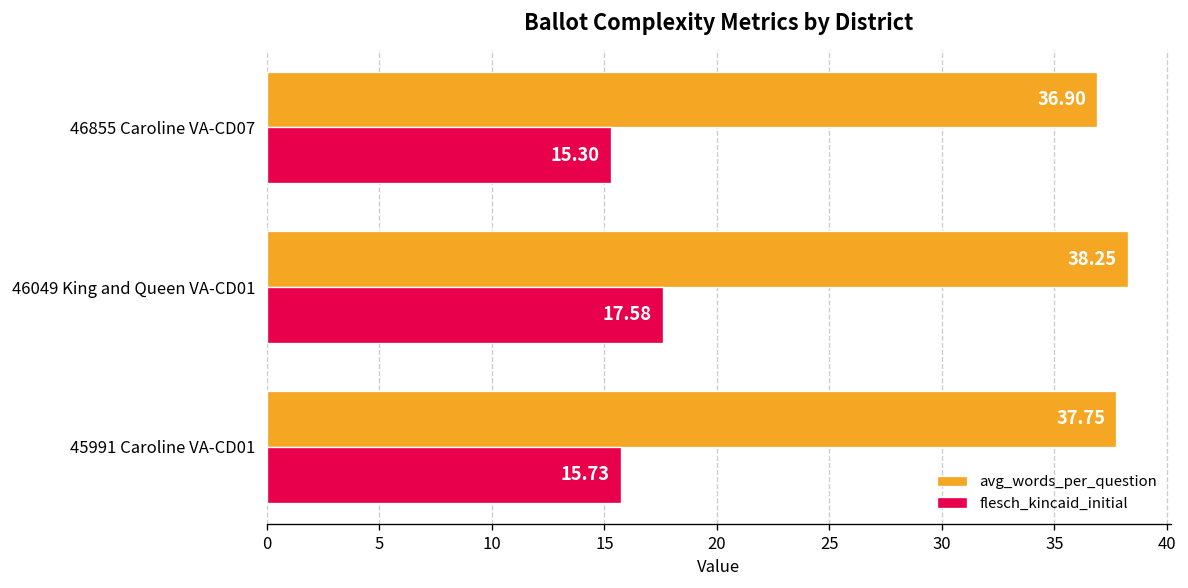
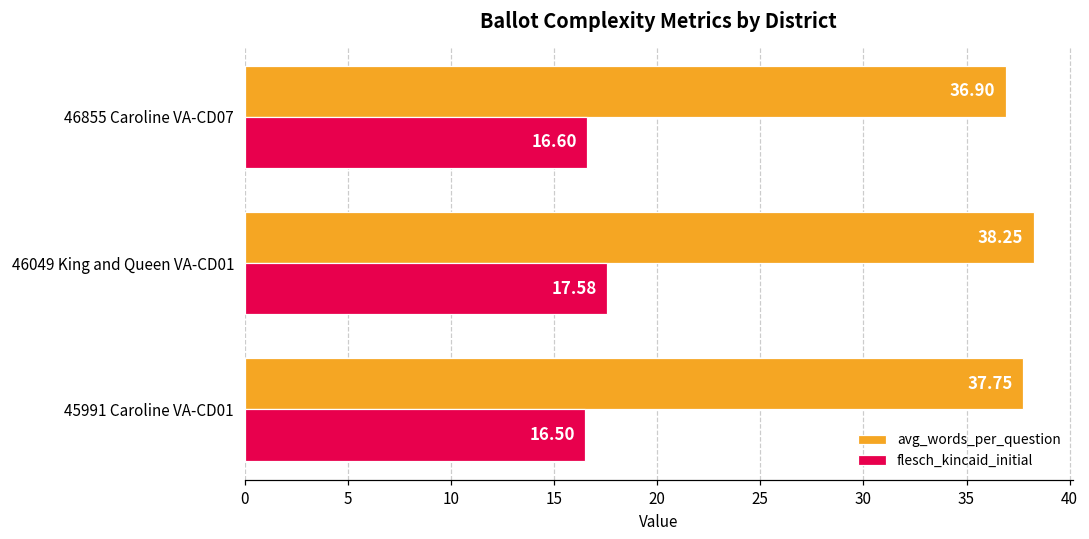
flesch_kincaid_initial, 46855 Caroline VA-CD07: 15.30 -> 16.60
flesch_kincaid_initial, 45991 Caroline VA-CD01: 15.73 -> 16.50
